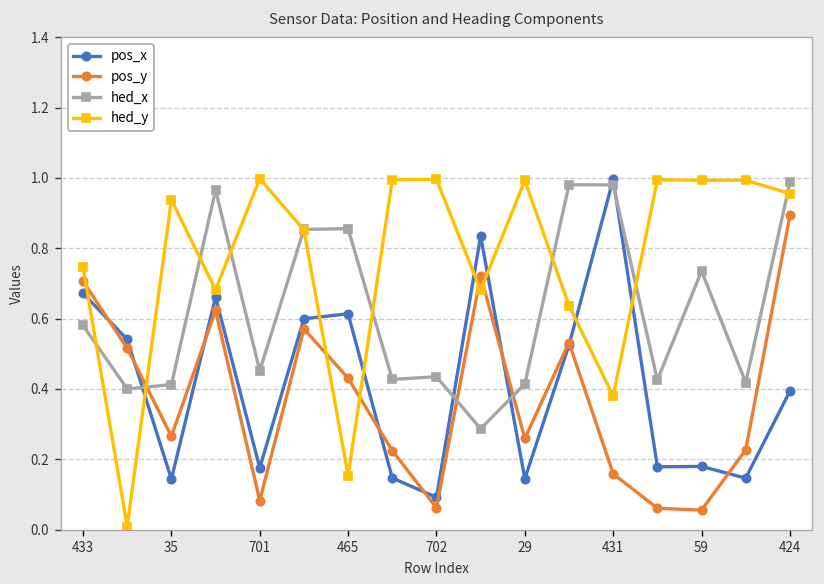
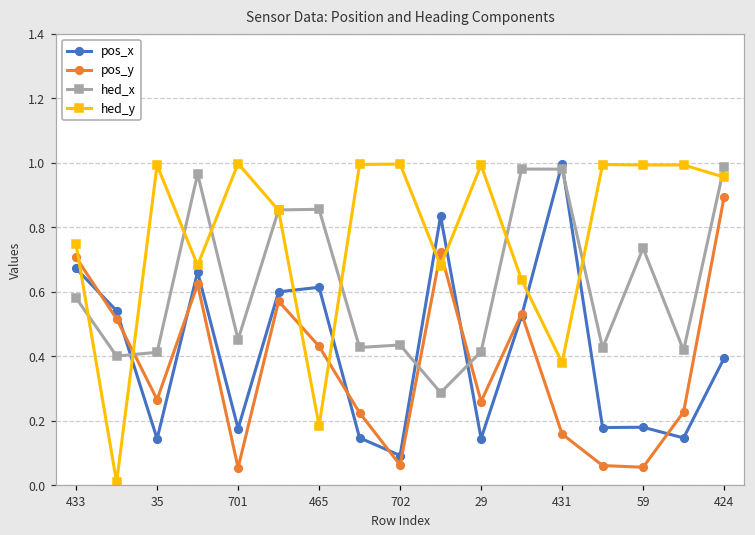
hed_y, 35: 0.94 -> 0.99
pos_y, 701: 0.08 -> 0.05
hed_y, 465: 0.15 -> 0.18
